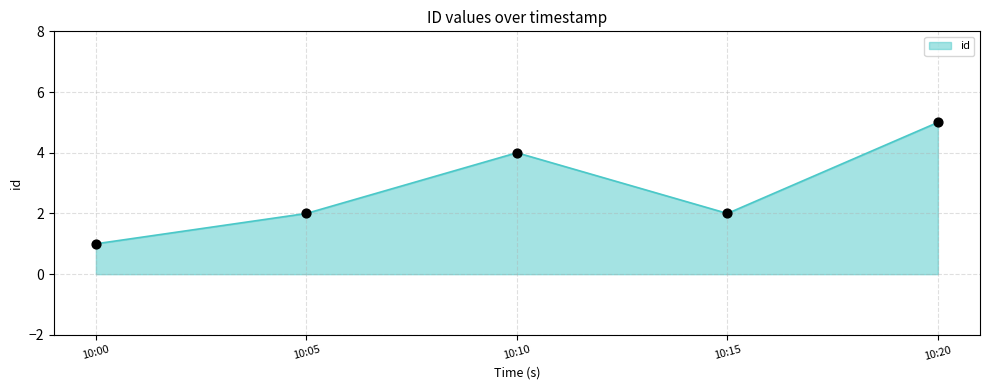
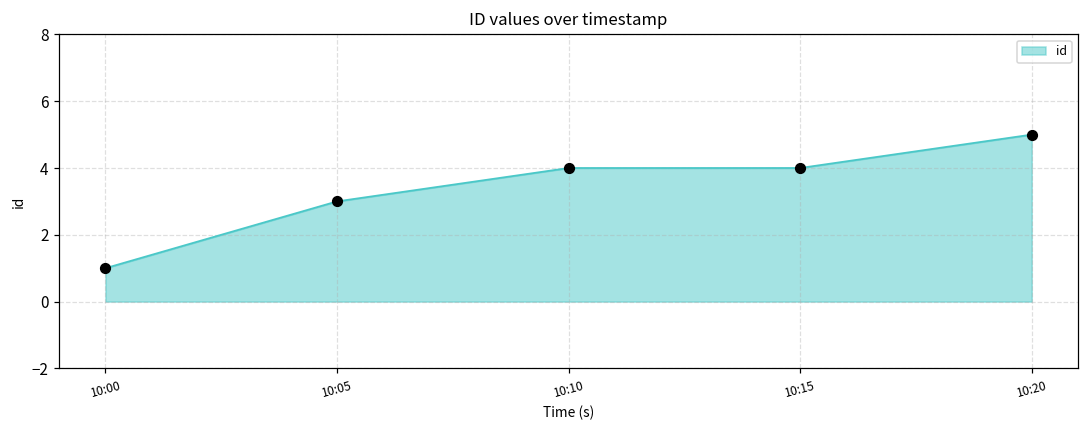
10:05: 2 -> 3
10:15: 2 -> 4
